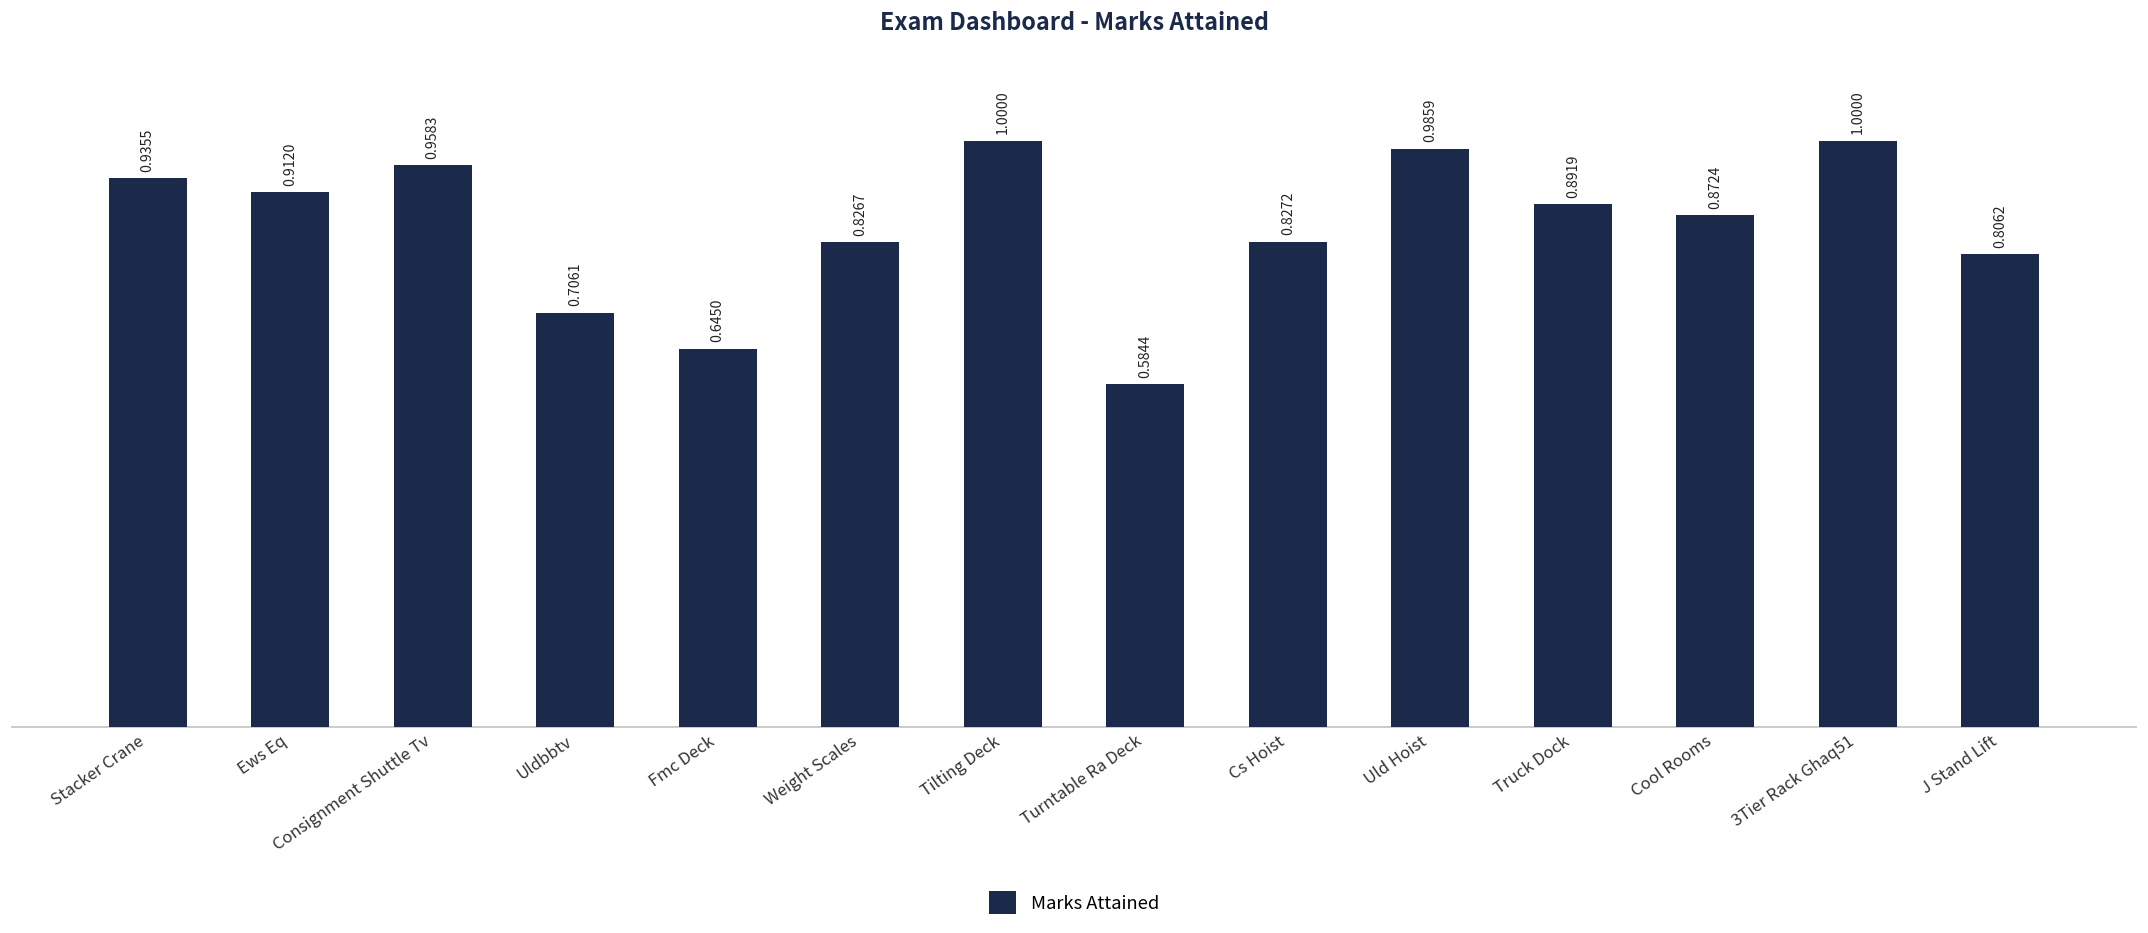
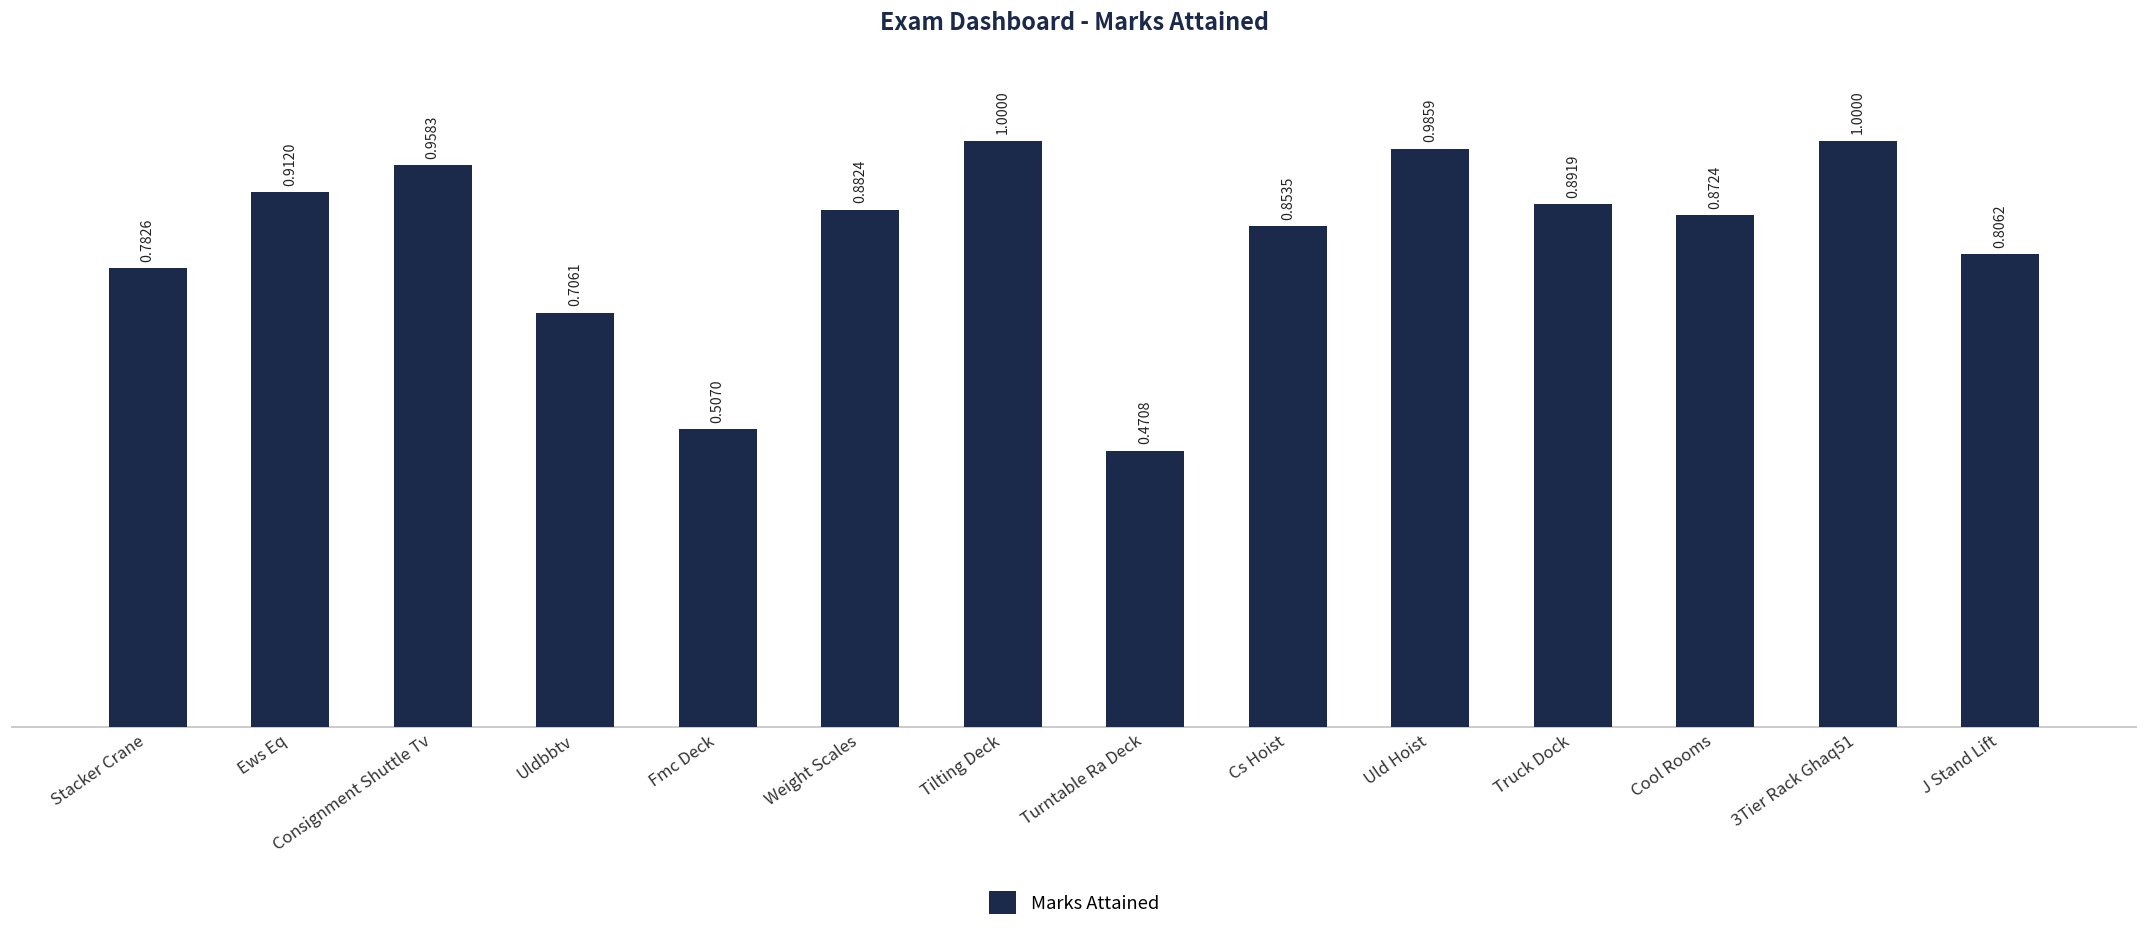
Stacker Crane: 0.9355 -> 0.7826
Fmc Deck: 0.6450 -> 0.5070
Weight Scales: 0.8267 -> 0.8824
Turntable Ra Deck: 0.5844 -> 0.4708
Cs Hoist: 0.8272 -> 0.8535
